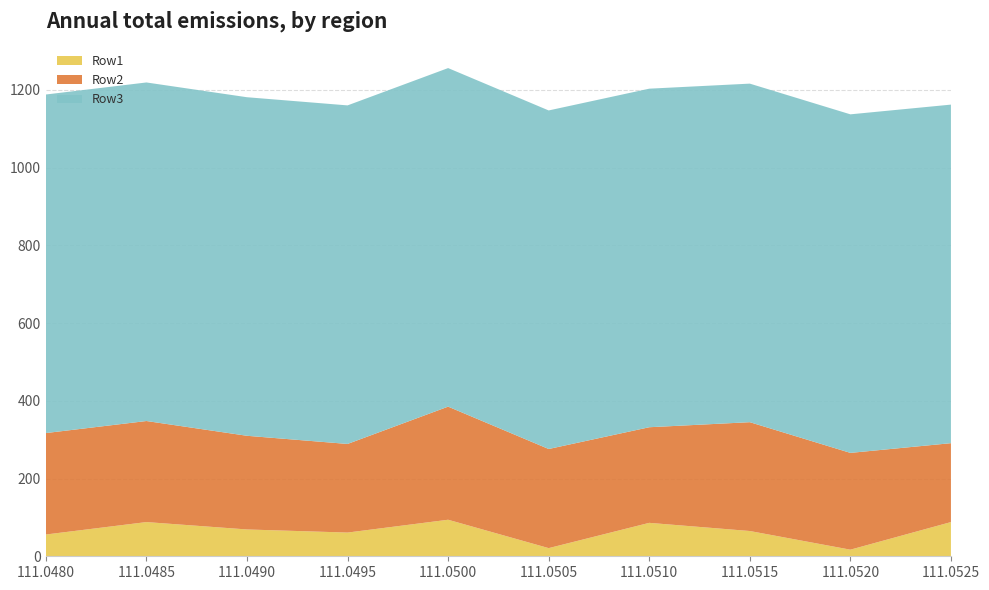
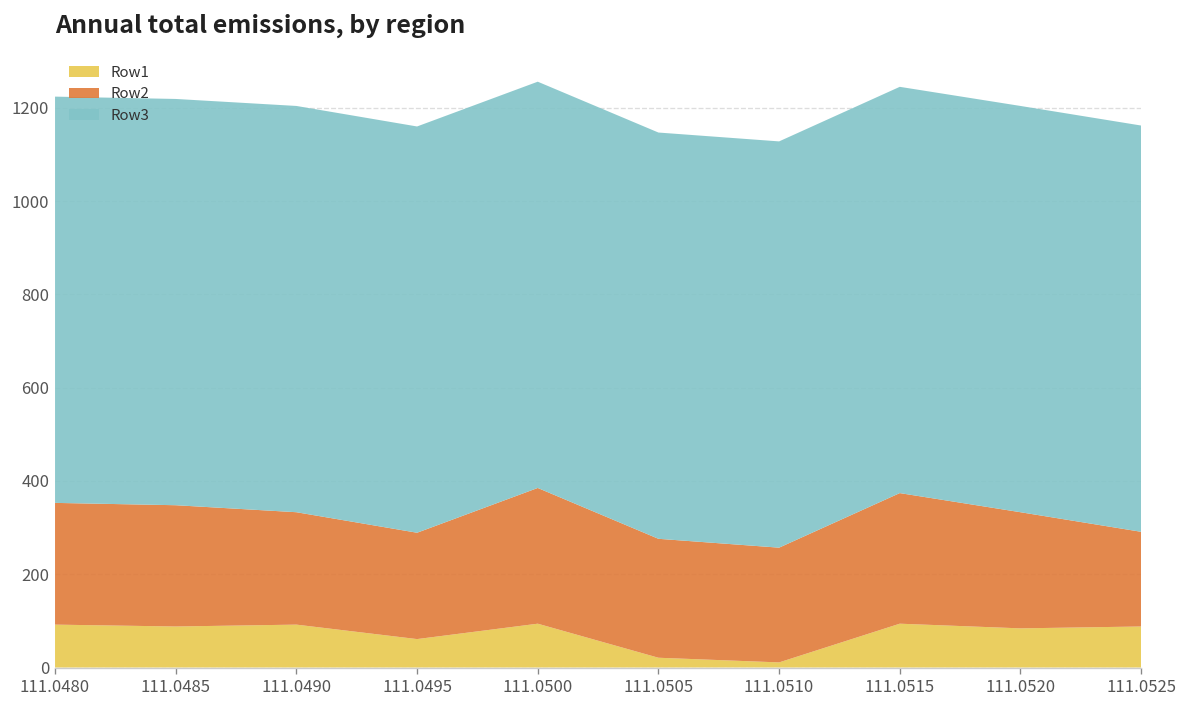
Row1, 111.0480: 60 -> 90
Row1, 111.0490: 70 -> 90
Row1, 111.0510: 90 -> 10
Row1, 111.0515: 70 -> 90
Row1, 111.0520: 20 -> 80
